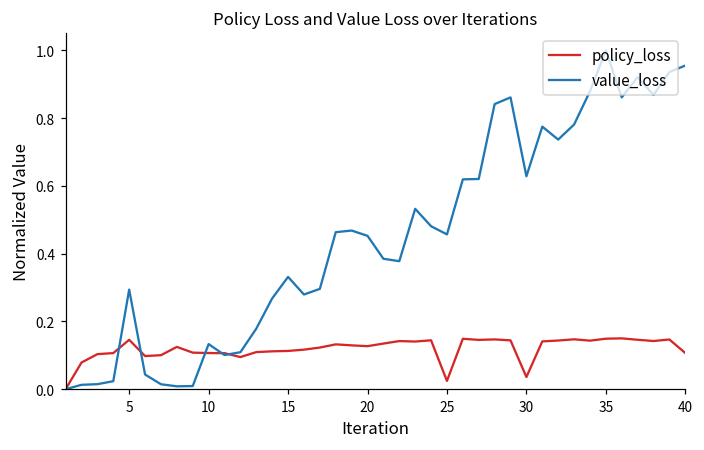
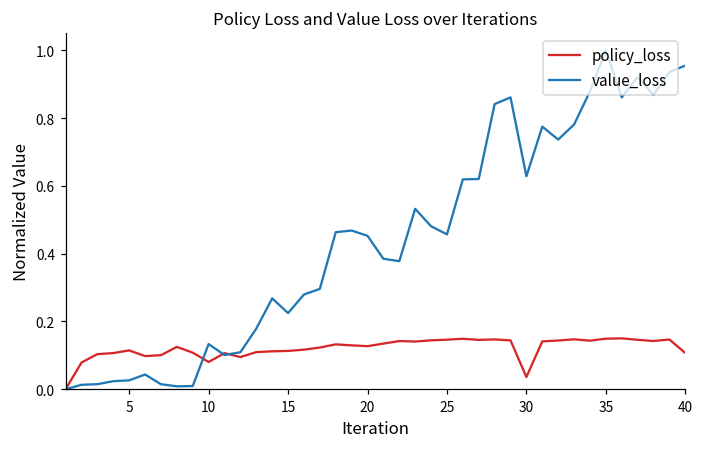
policy_loss, 5: 0.15 -> 0.11
value_loss, 5: 0.29 -> 0.03
policy_loss, 10: 0.11 -> 0.08
value_loss, 15: 0.33 -> 0.22
policy_loss, 25: 0.02 -> 0.15
